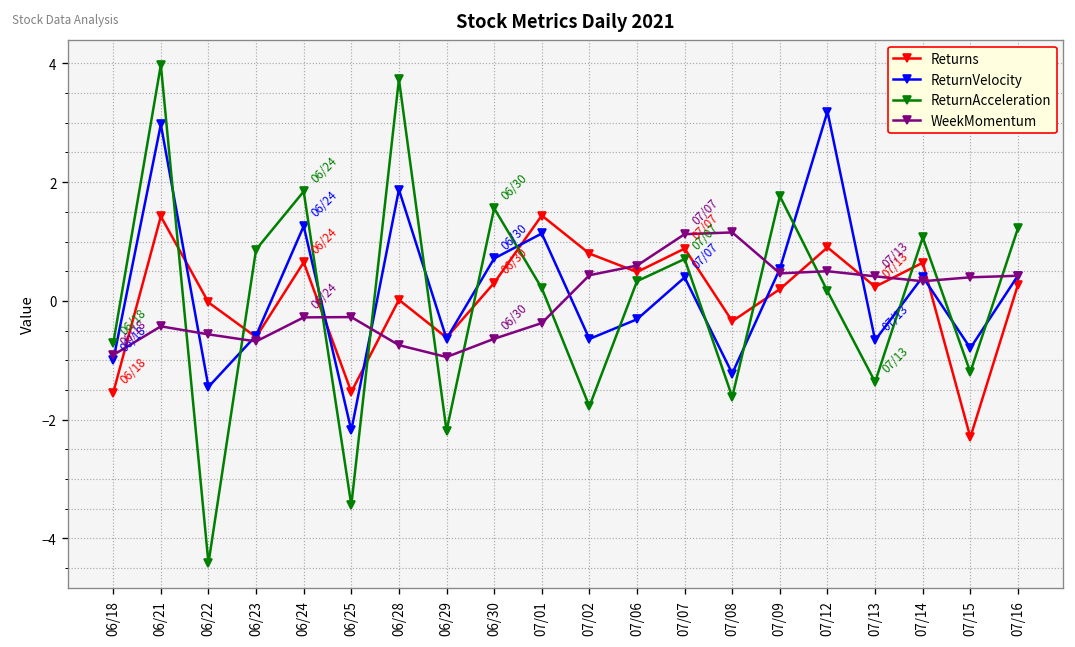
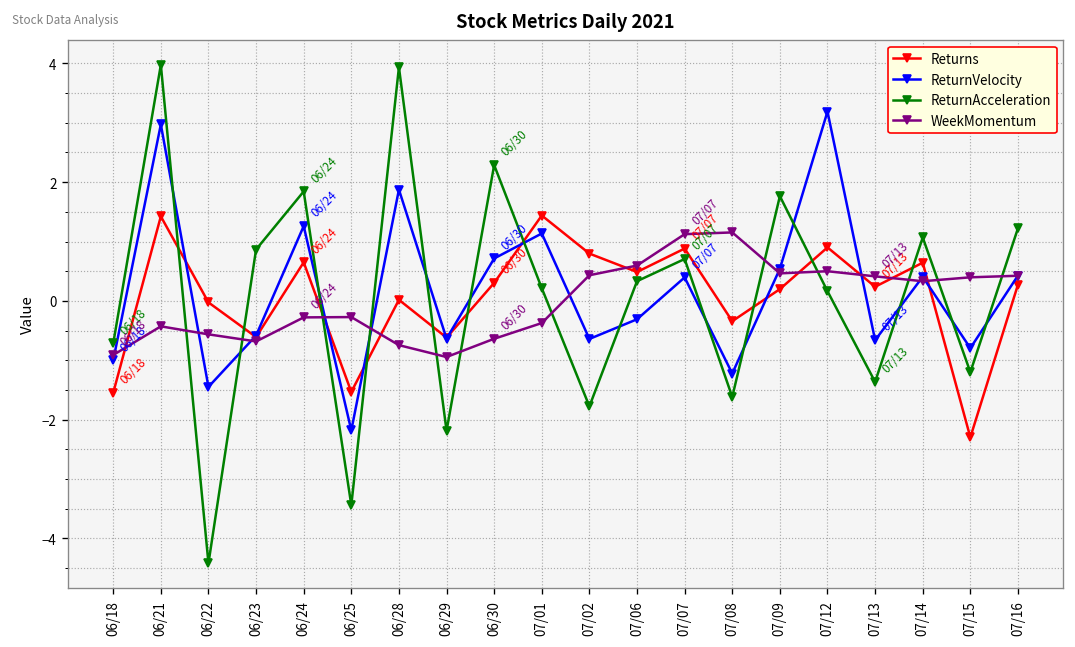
ReturnAcceleration, 06/28: 3.7 -> 3.9
ReturnAcceleration, 06/30: 1.6 -> 2.3
